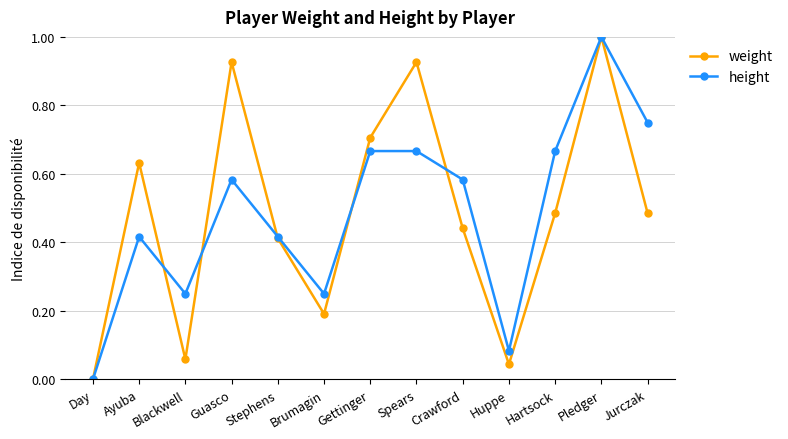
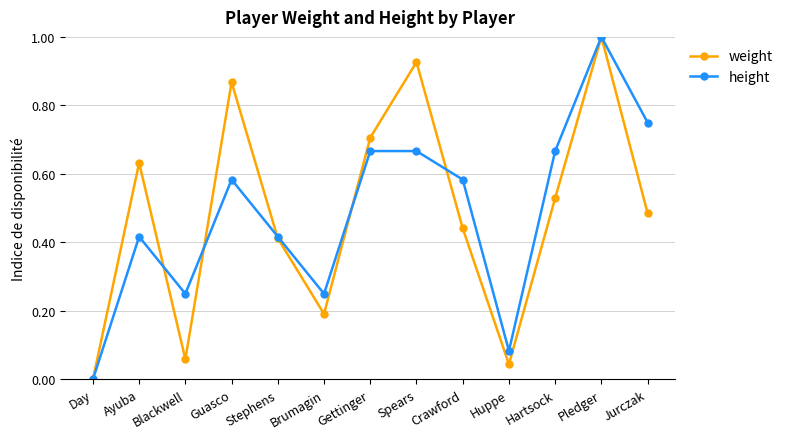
weight, Guasco: 0.93 -> 0.87
weight, Hartsock: 0.49 -> 0.53
